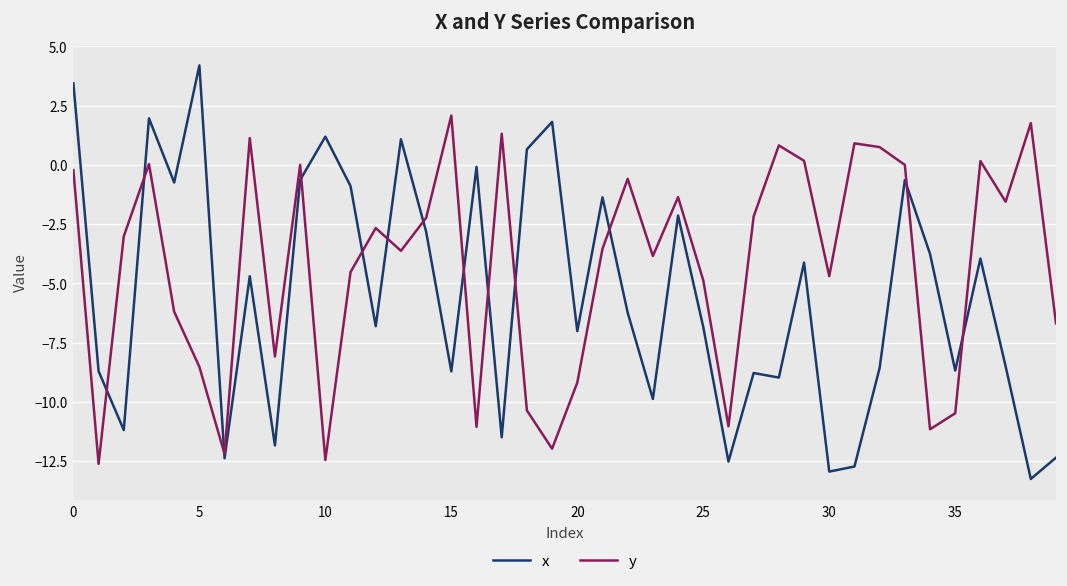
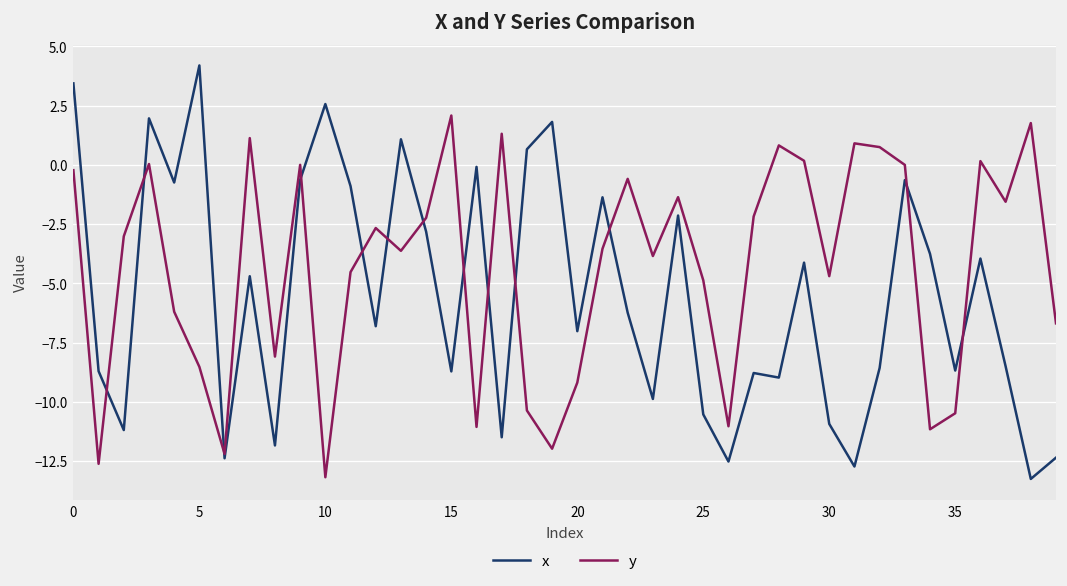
x, 10: 1.2 -> 2.6
y, 10: -12.5 -> -13.2
x, 25: -6.8 -> -10.5
x, 30: -12.9 -> -10.9
